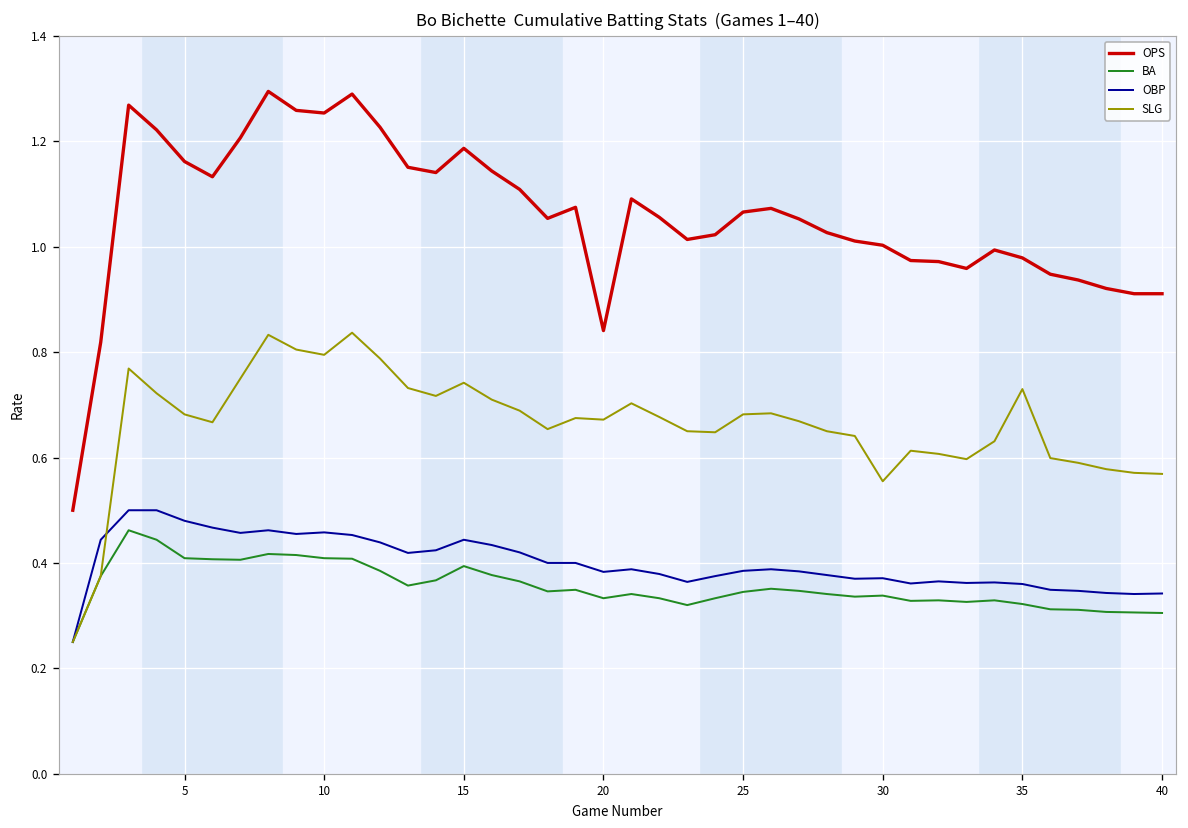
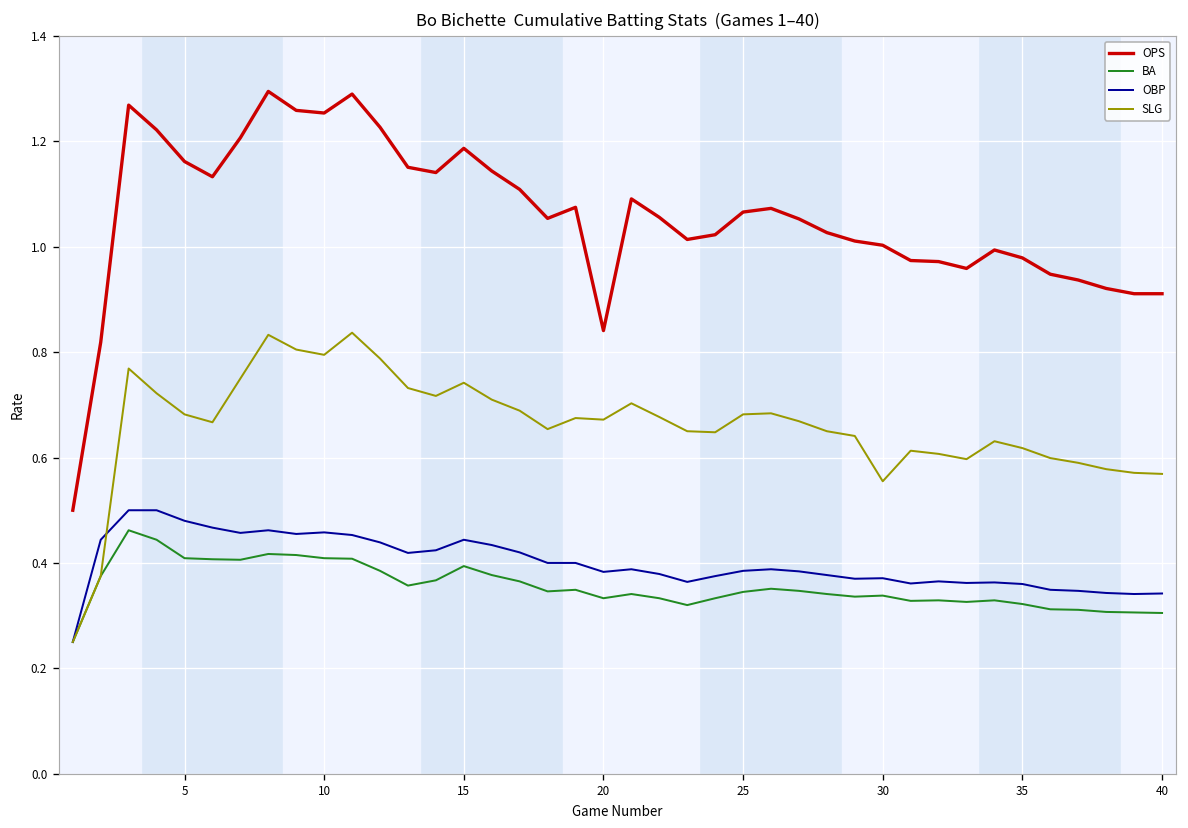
SLG, 35: 0.73 -> 0.62
